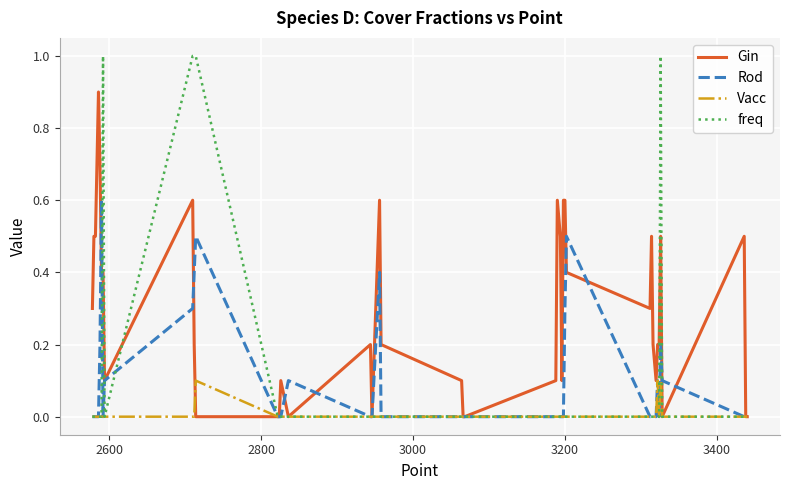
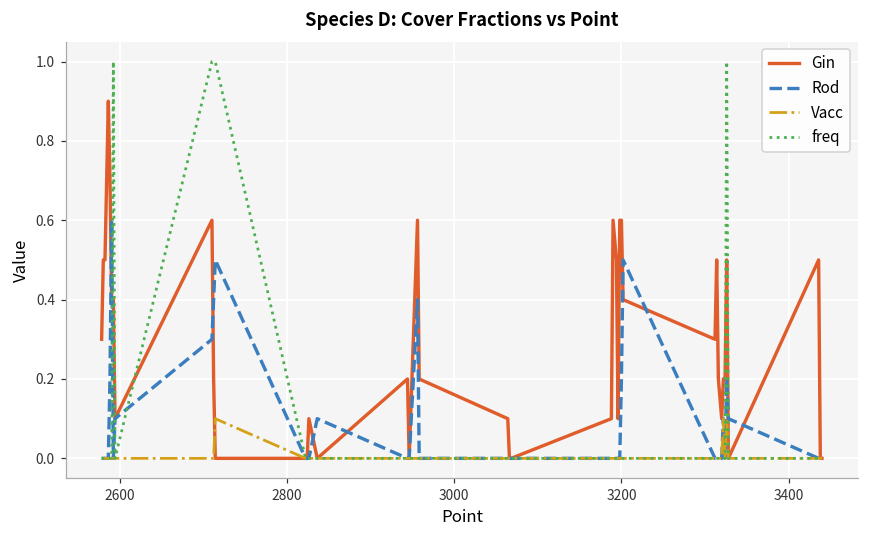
Rod, 3200: 0.3 -> 0.2
